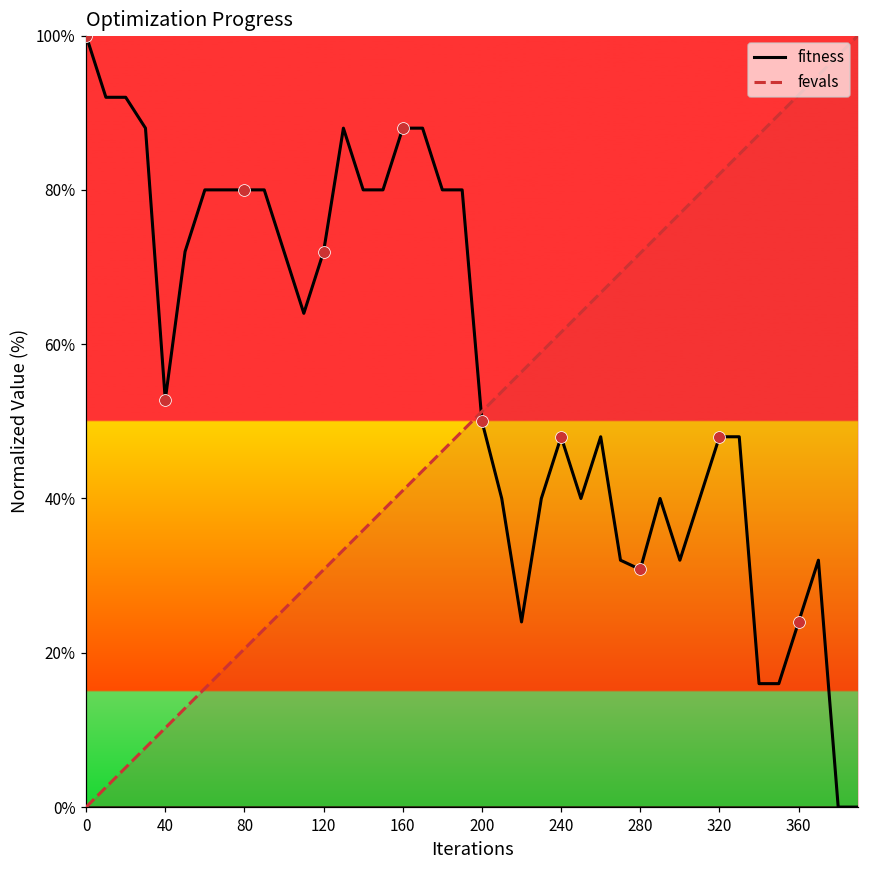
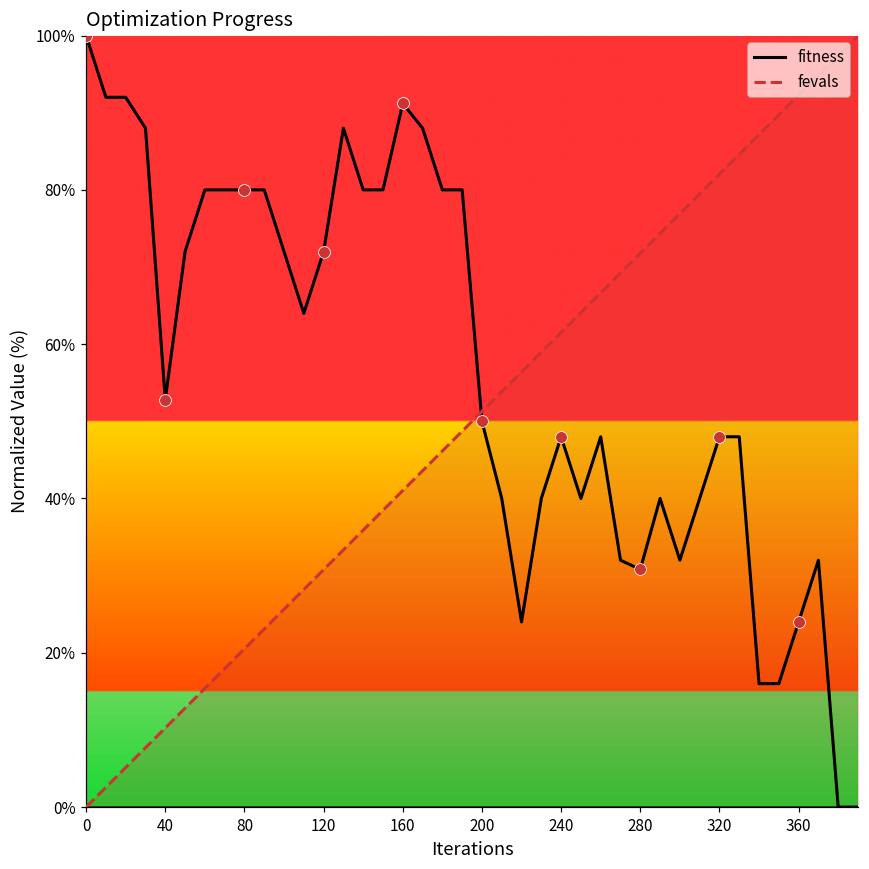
fitness, 160: 88% -> 91%
